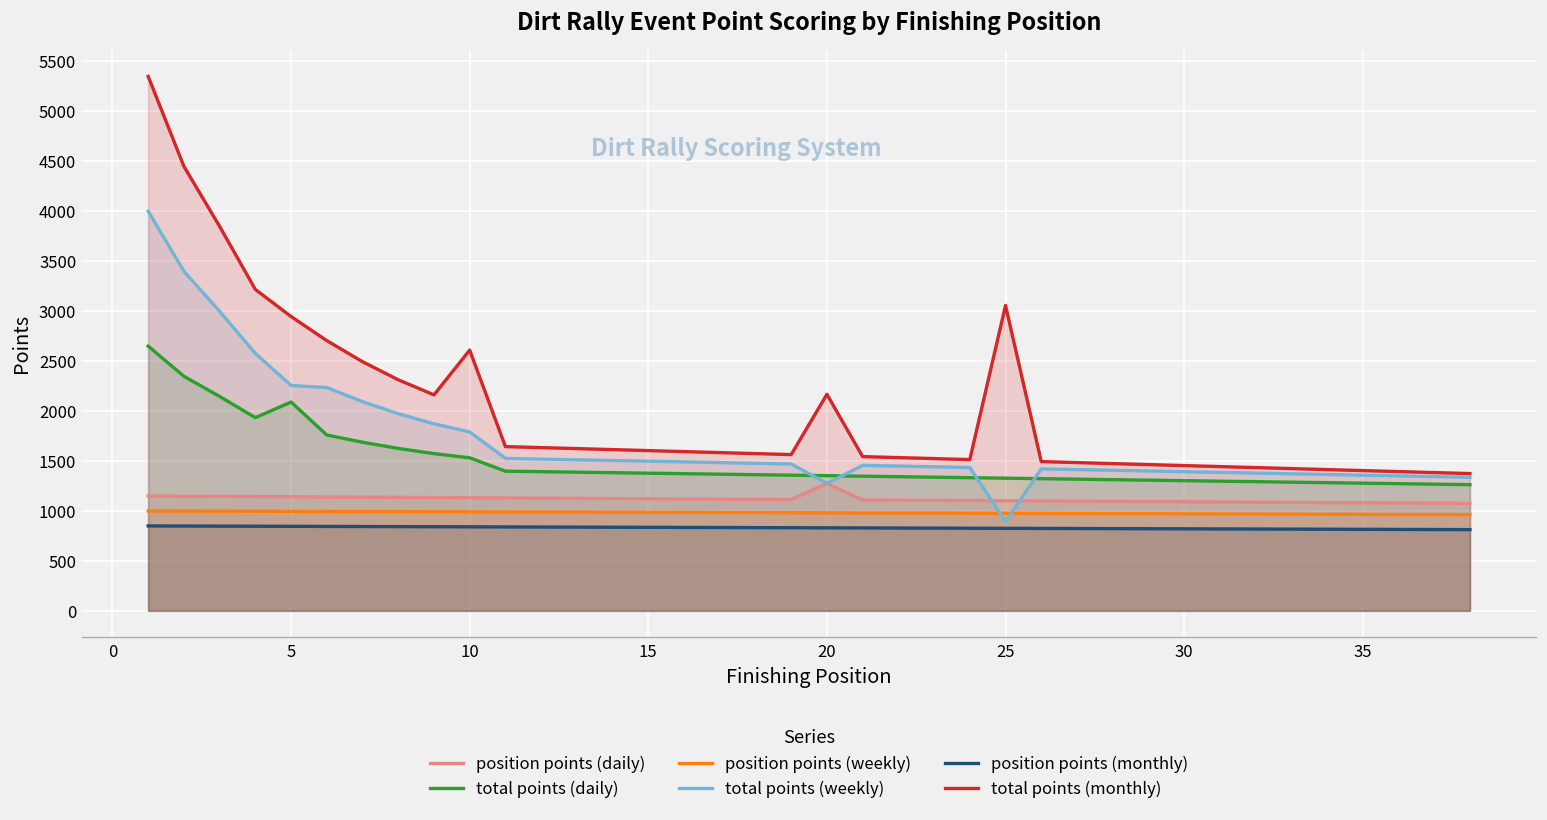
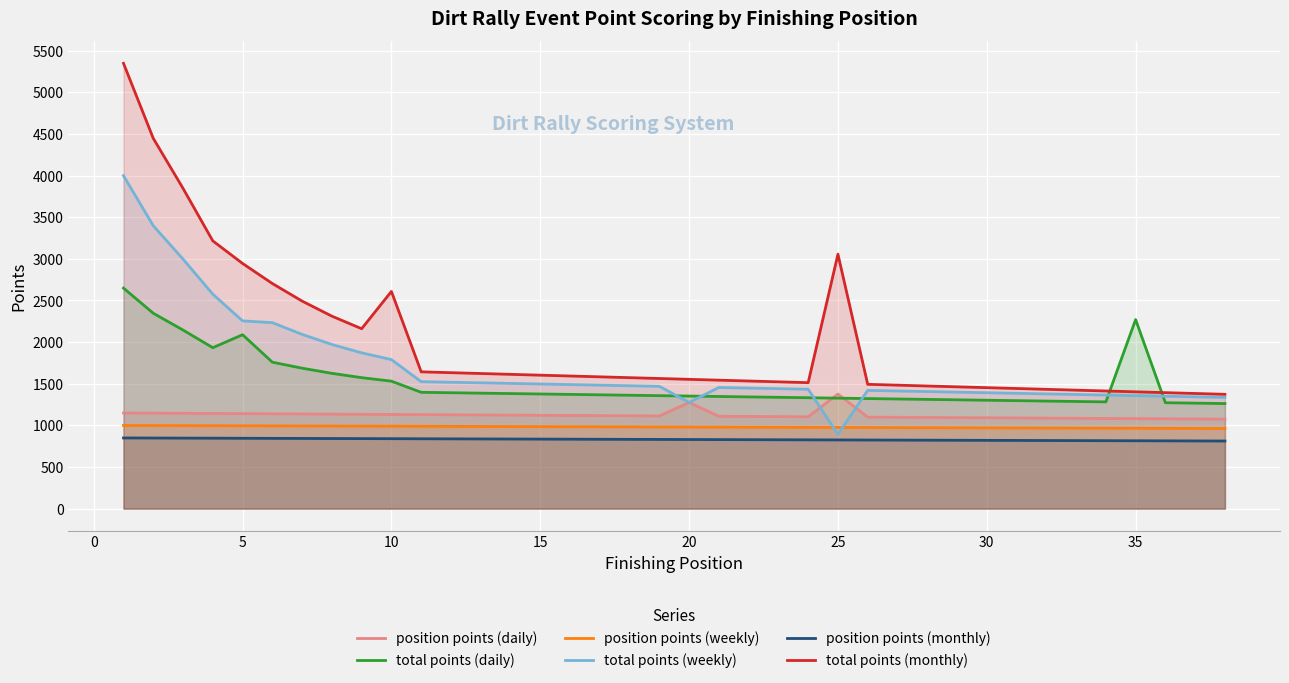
total points (monthly), 20: 2200 -> 1600
position points (daily), 25: 1100 -> 1400
total points (daily), 35: 1300 -> 2300
